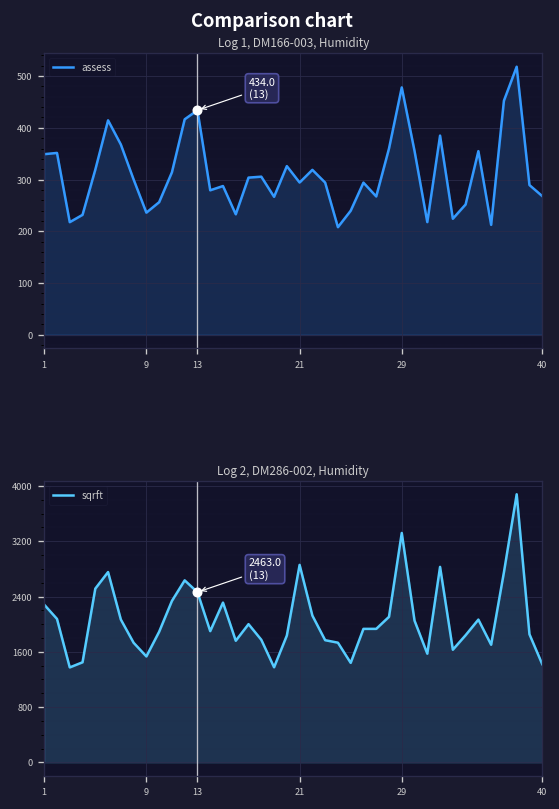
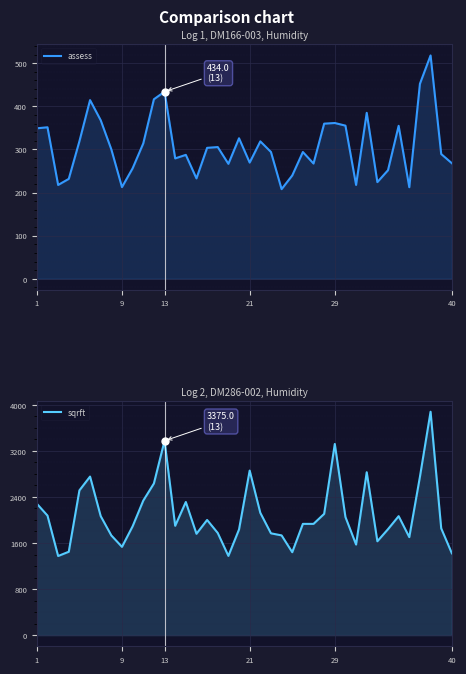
Log 1, DM166-003, Humidity, assess, 9: 240 -> 210
Log 1, DM166-003, Humidity, assess, 21: 290 -> 270
Log 1, DM166-003, Humidity, assess, 29: 480 -> 360
Log 2, DM286-002, Humidity, sqrft, 13: 2463.0 -> 3375.0
